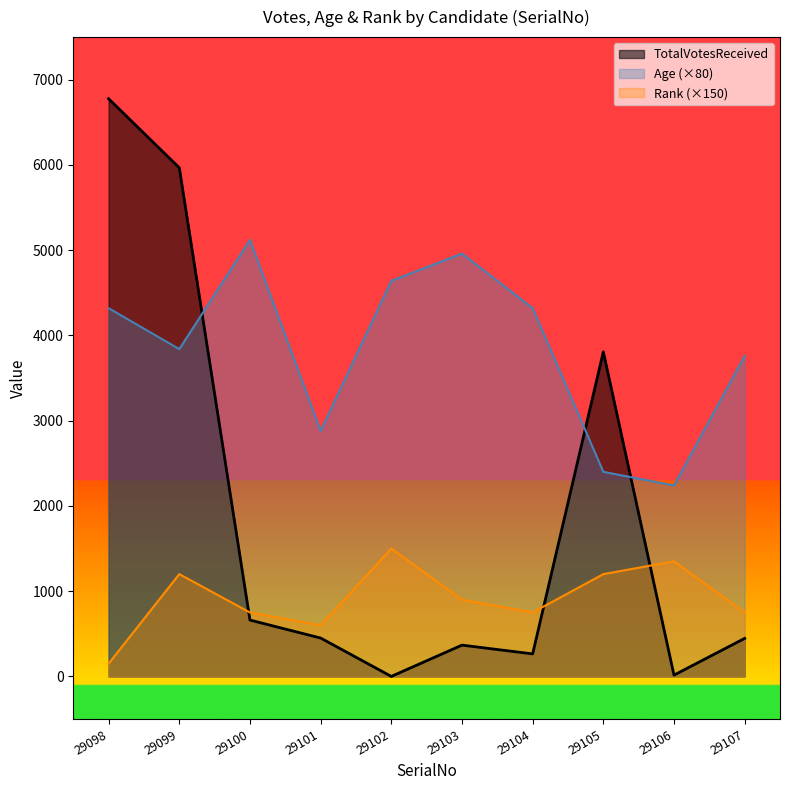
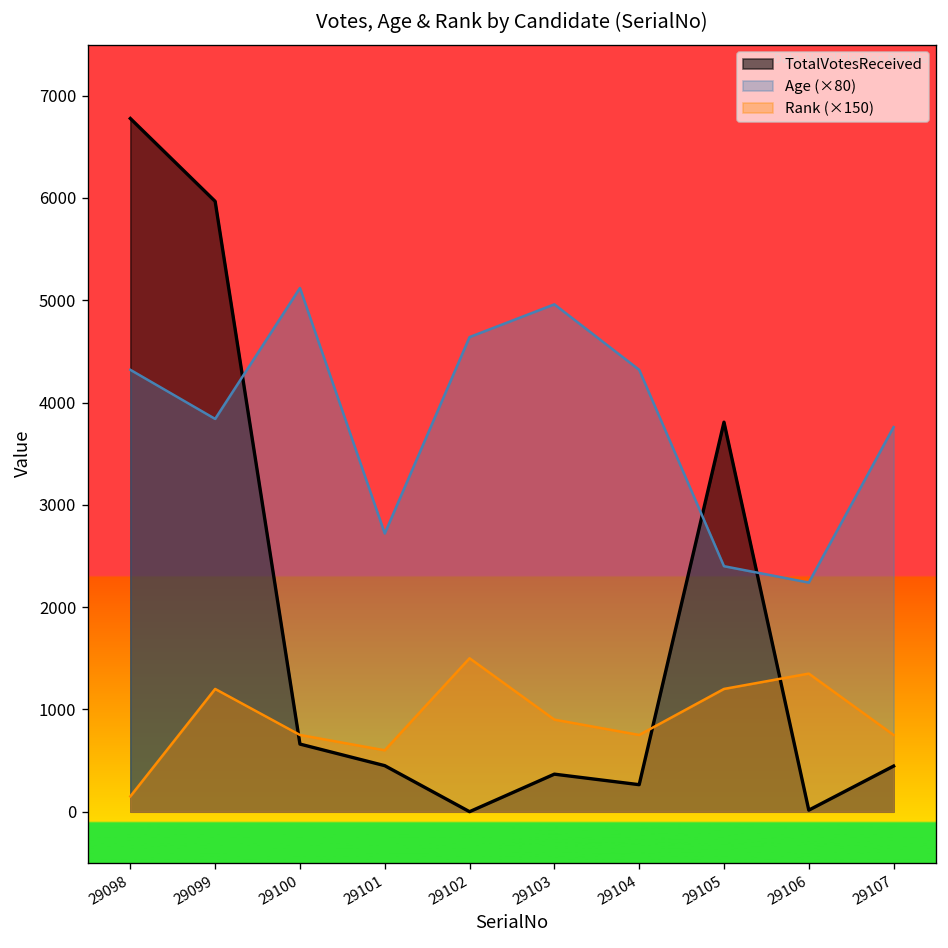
Age (×80), 29101: 2900 -> 2700
